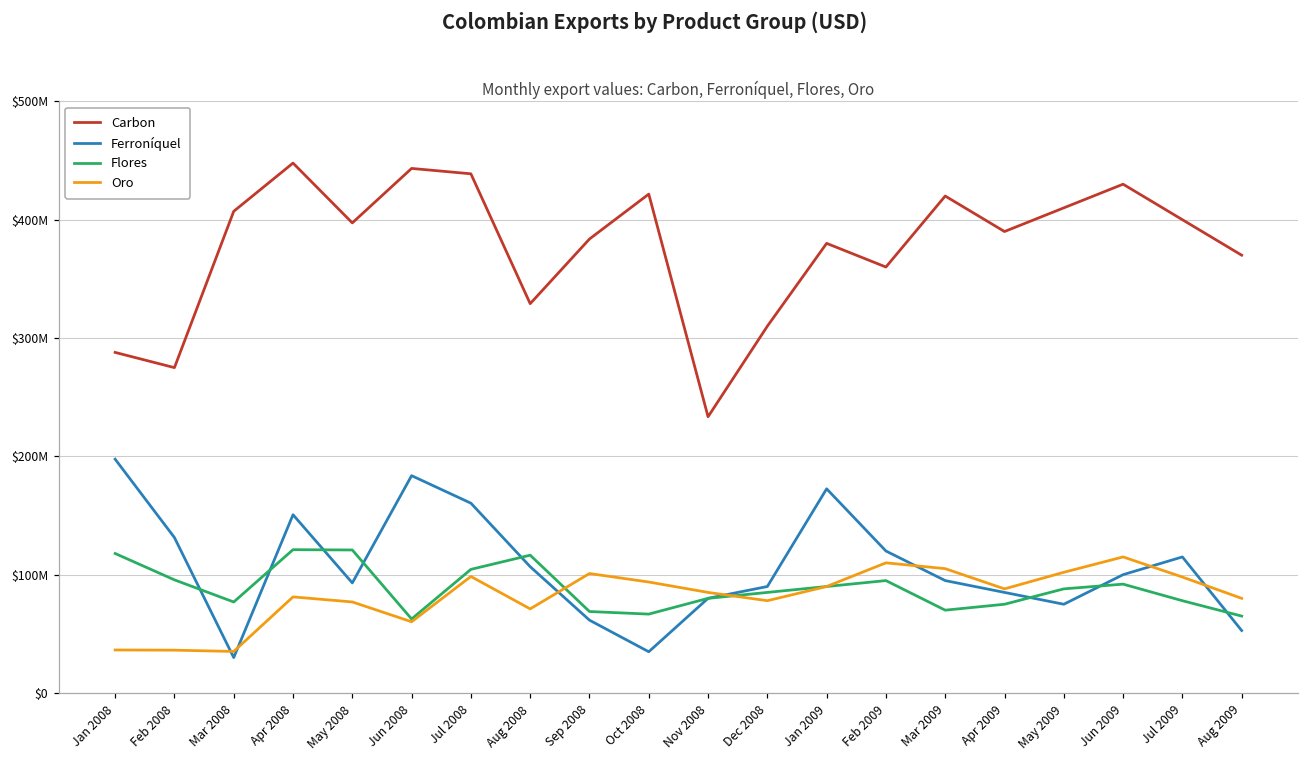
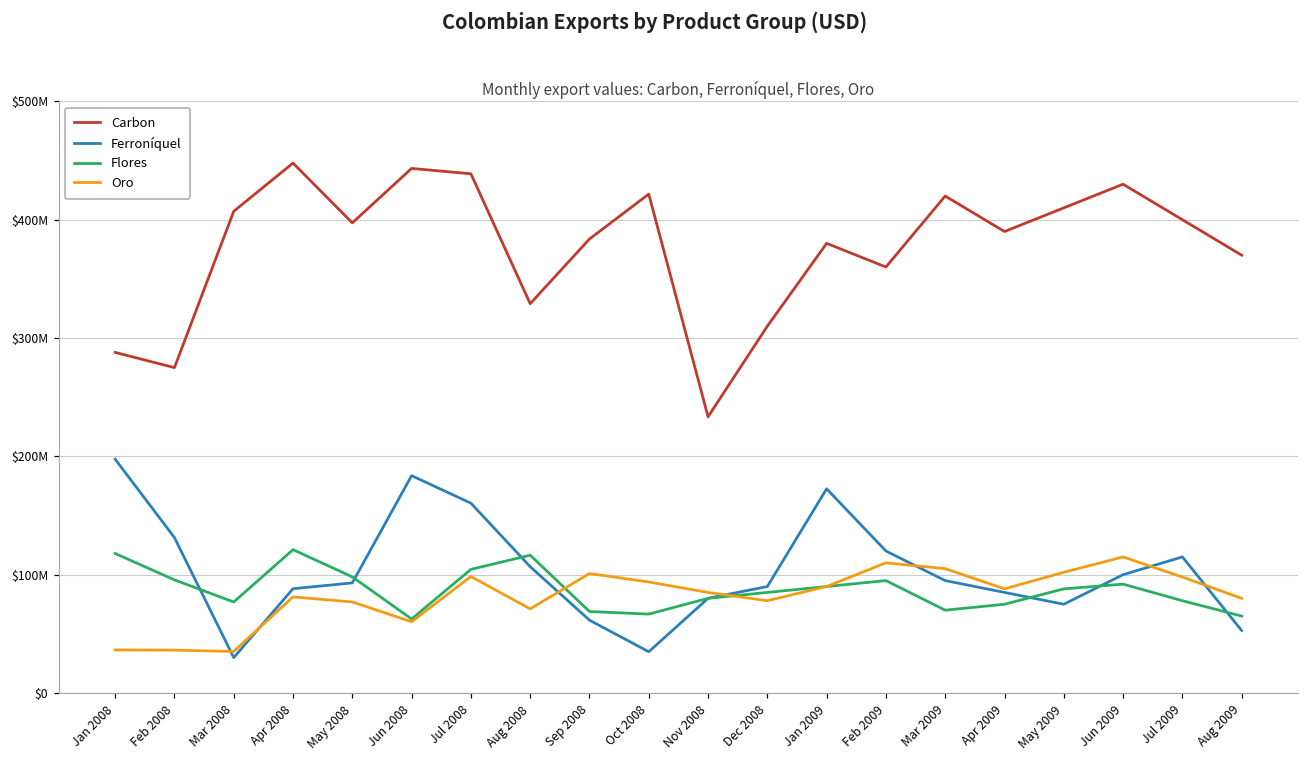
Ferroníquel, Apr 2008: $151000000 -> $88000000
Flores, May 2008: $121000000 -> $98000000
